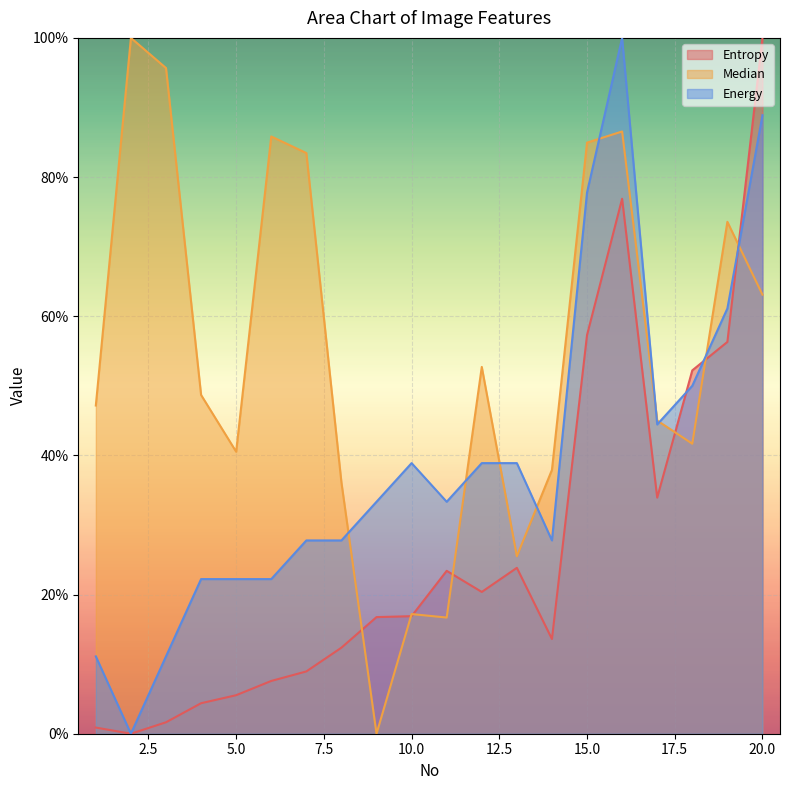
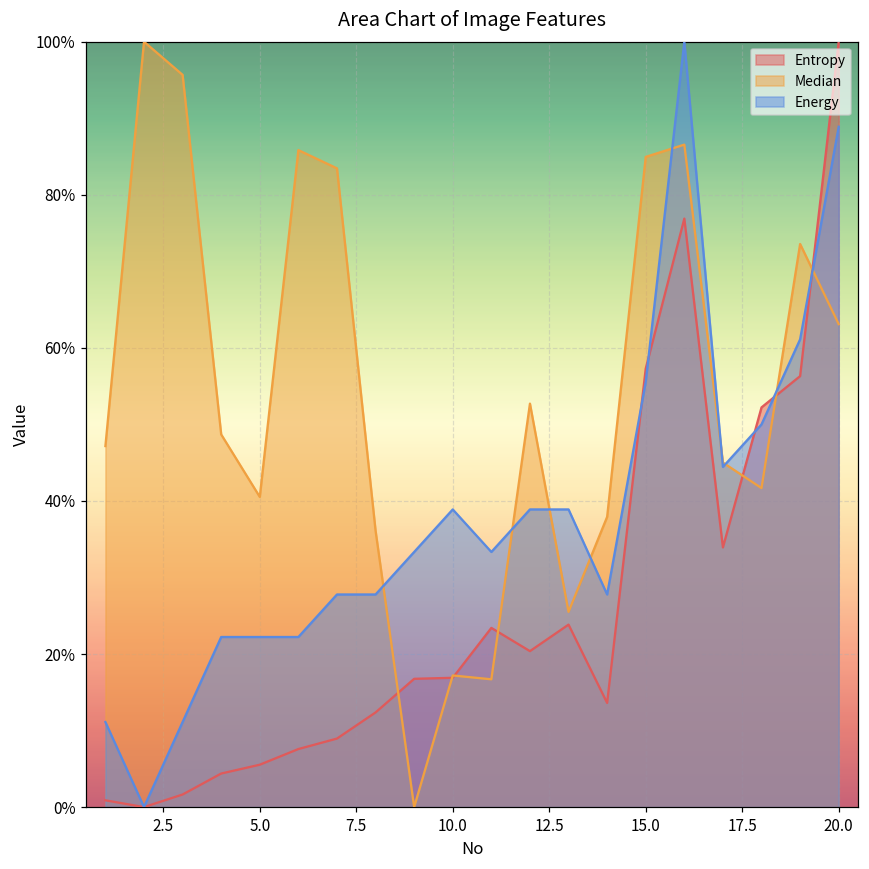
Energy, 15.0: 78% -> 56%
